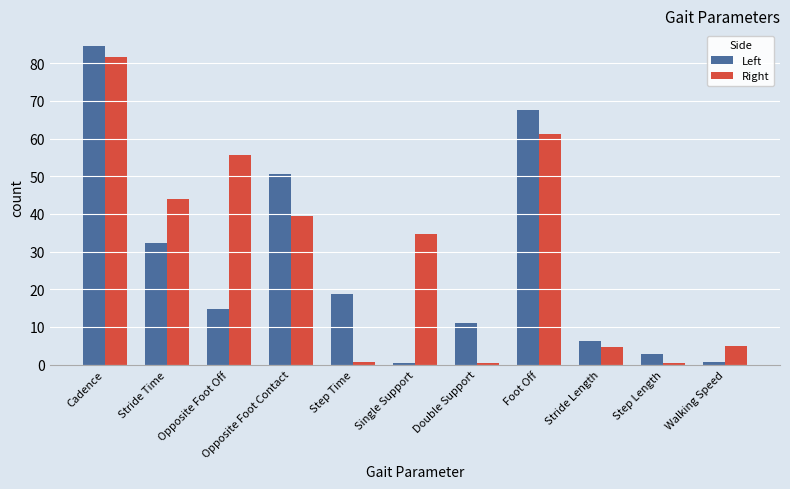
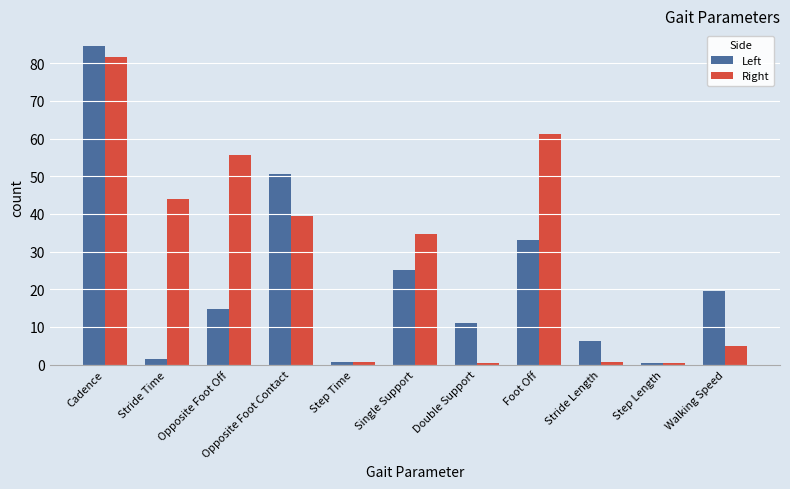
Left, Stride Time: 32 -> 1
Left, Step Time: 19 -> 1
Left, Single Support: 1 -> 25
Left, Foot Off: 68 -> 33
Right, Stride Length: 5 -> 1
Left, Step Length: 3 -> 0
Left, Walking Speed: 1 -> 19
